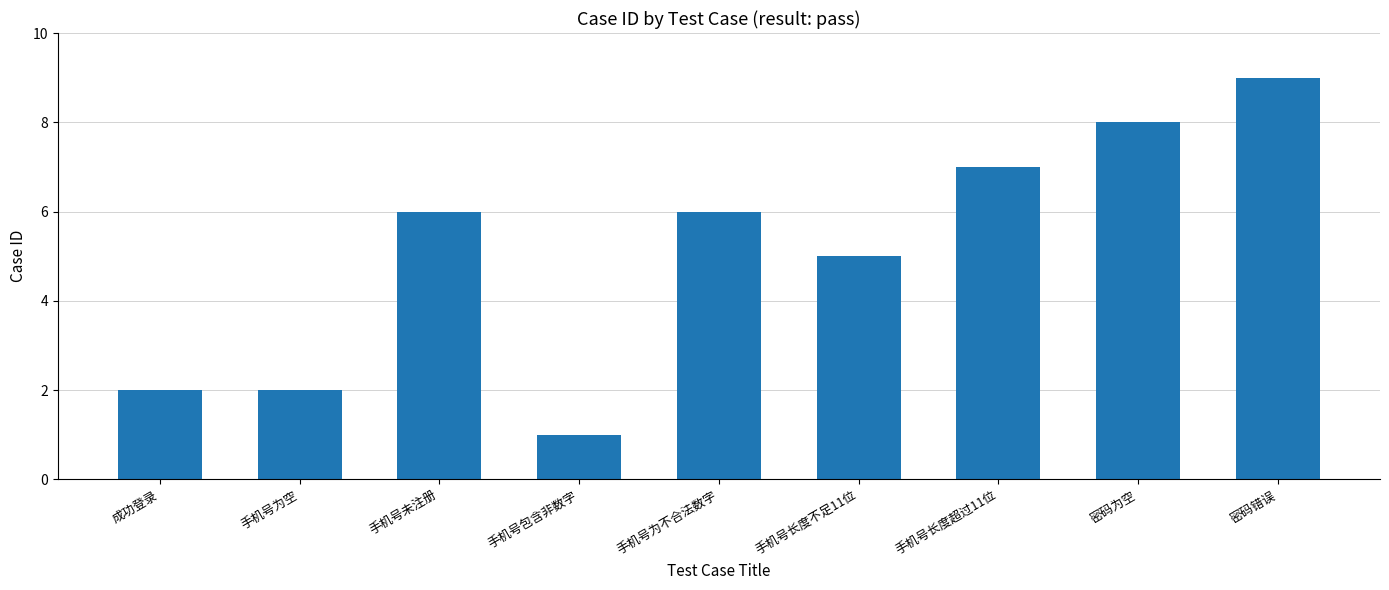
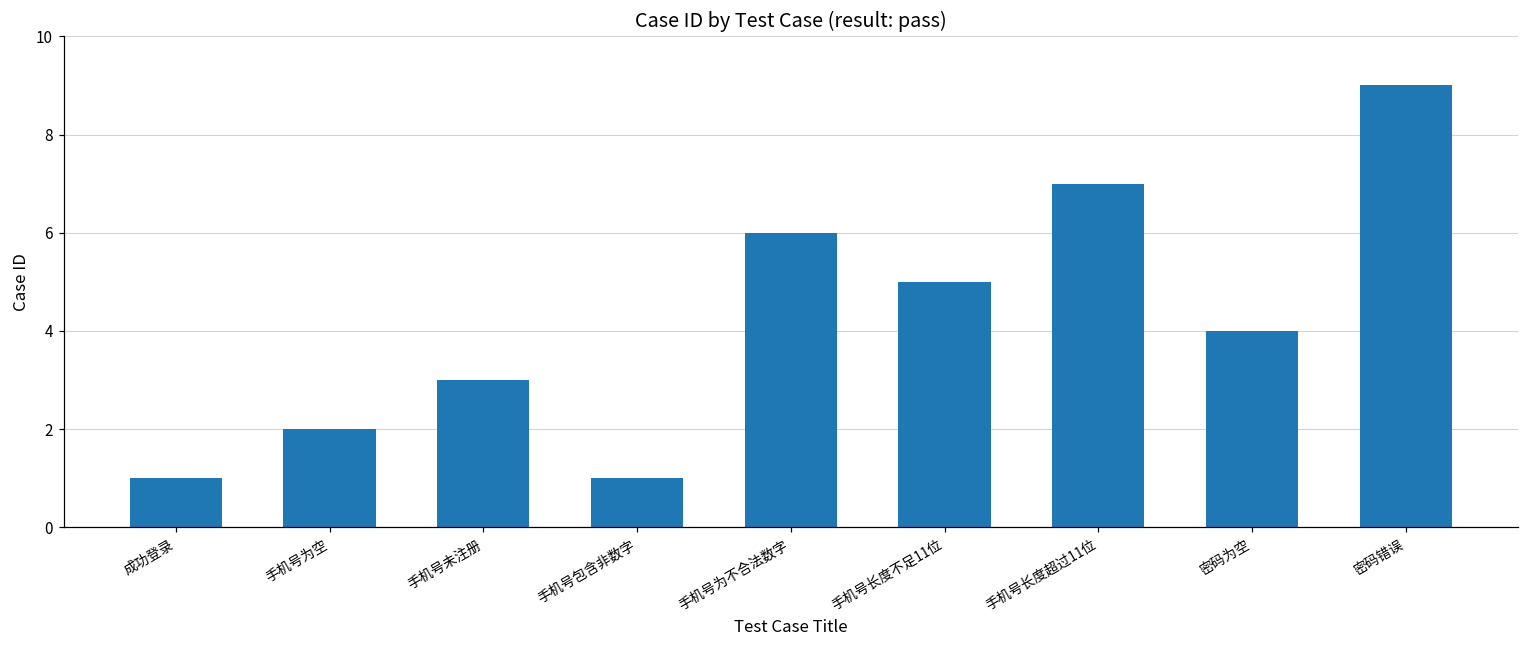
成功登录: 2 -> 1
手机号未注册: 6 -> 3
密码为空: 8 -> 4
